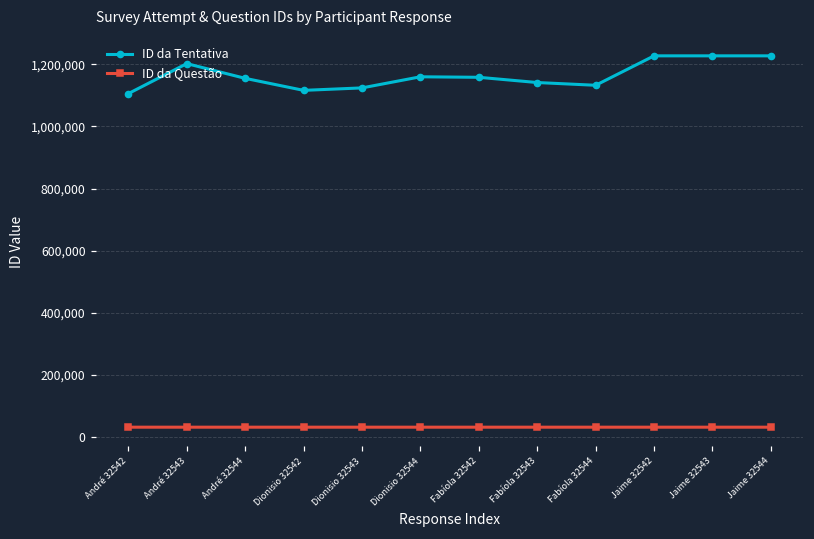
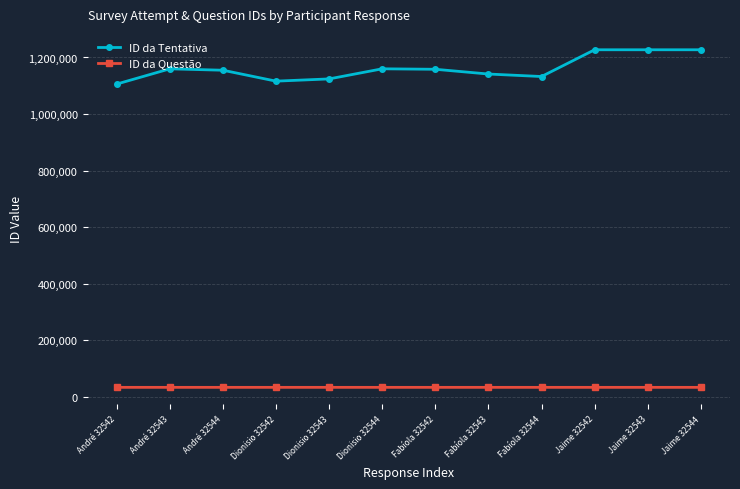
ID da Tentativa, André 32543: 1,200,000 -> 1,160,000
